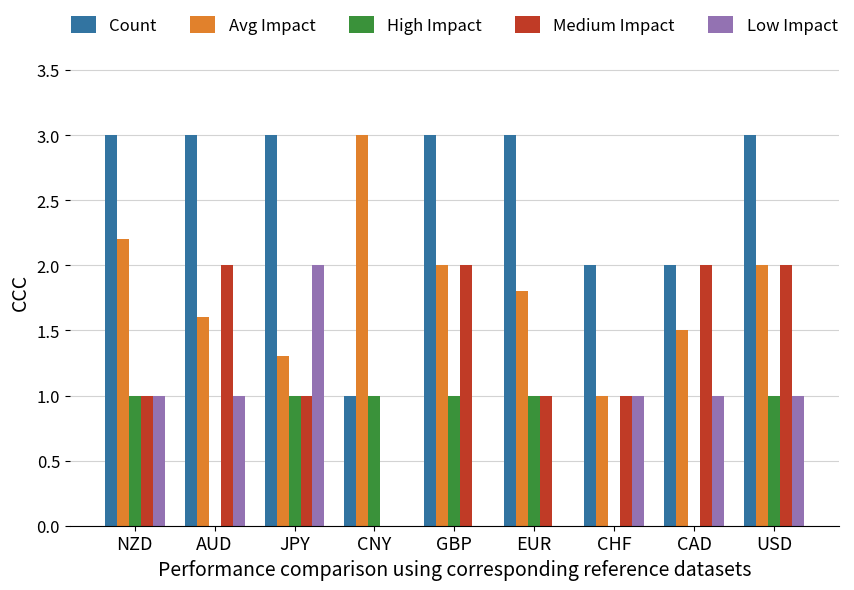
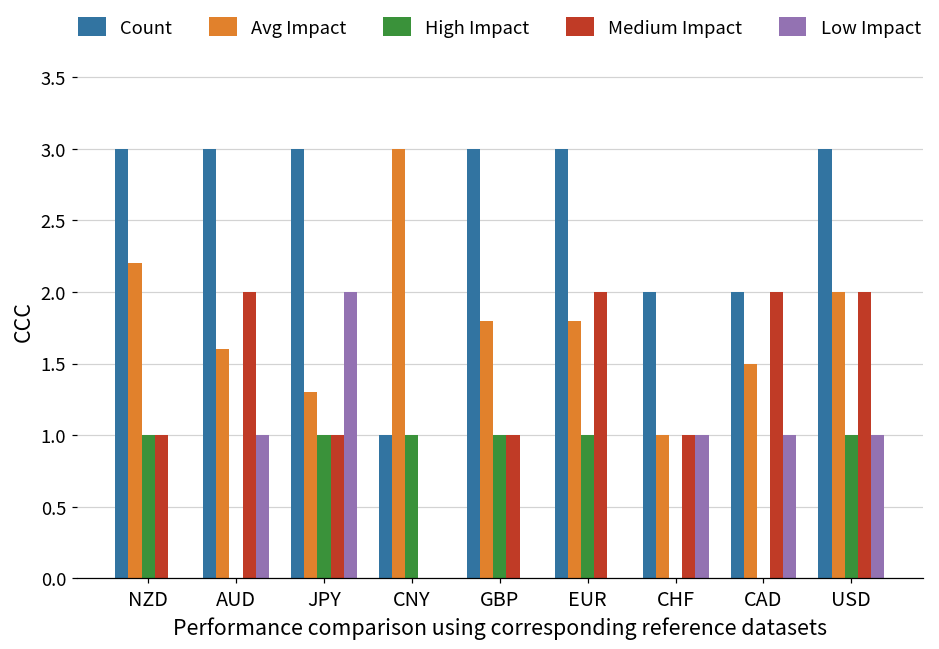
Low Impact, NZD: 1 -> 0
Avg Impact, GBP: 2.0 -> 1.8
Medium Impact, GBP: 2 -> 1
Medium Impact, EUR: 1 -> 2
